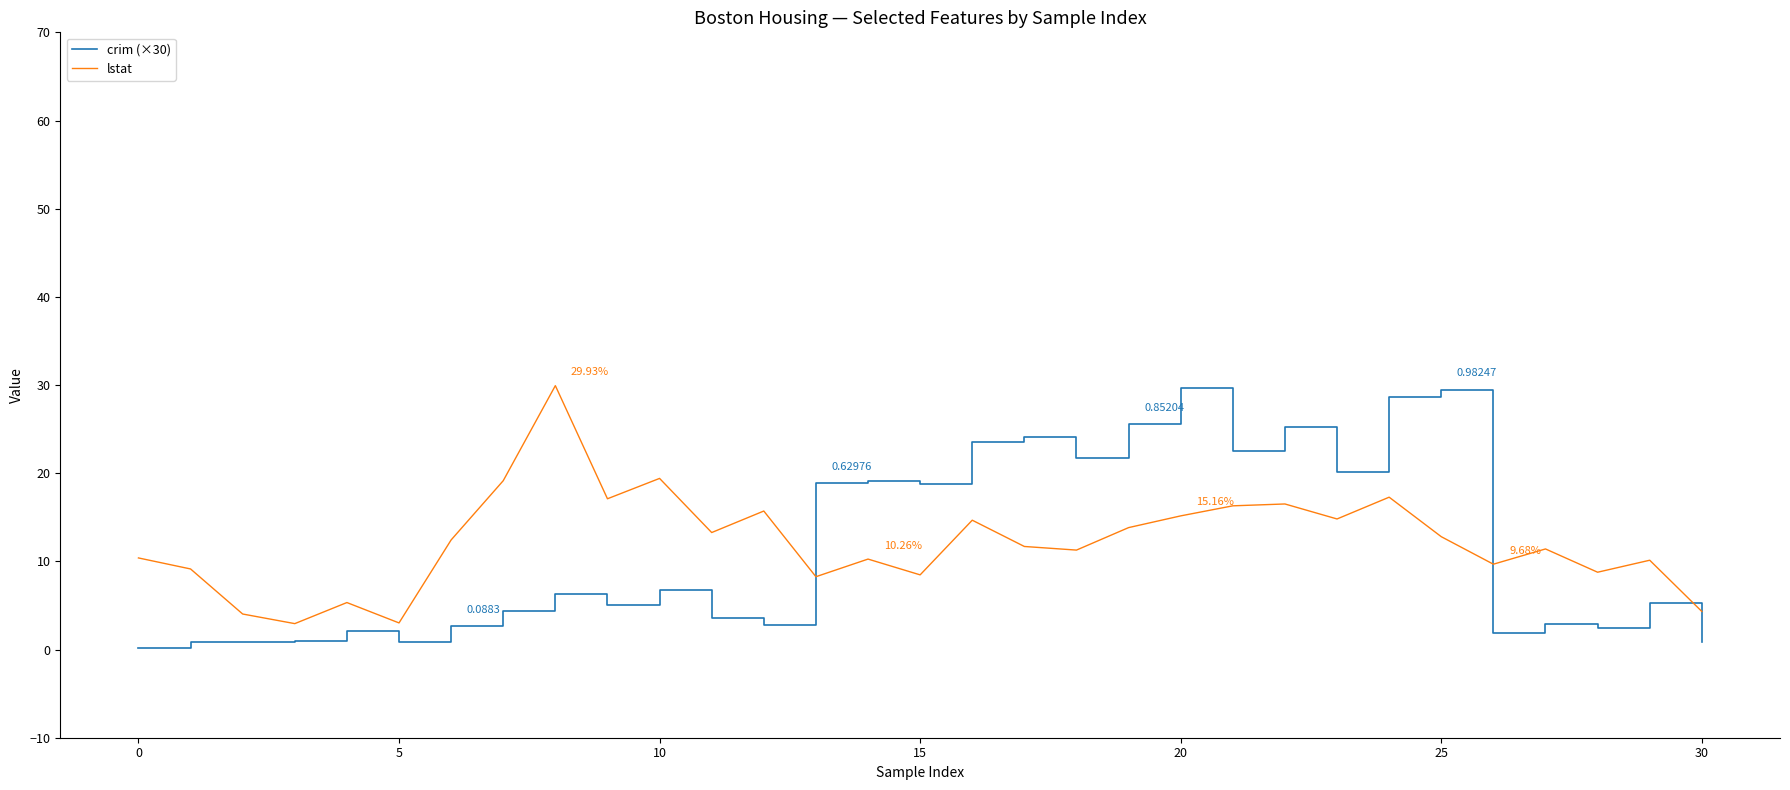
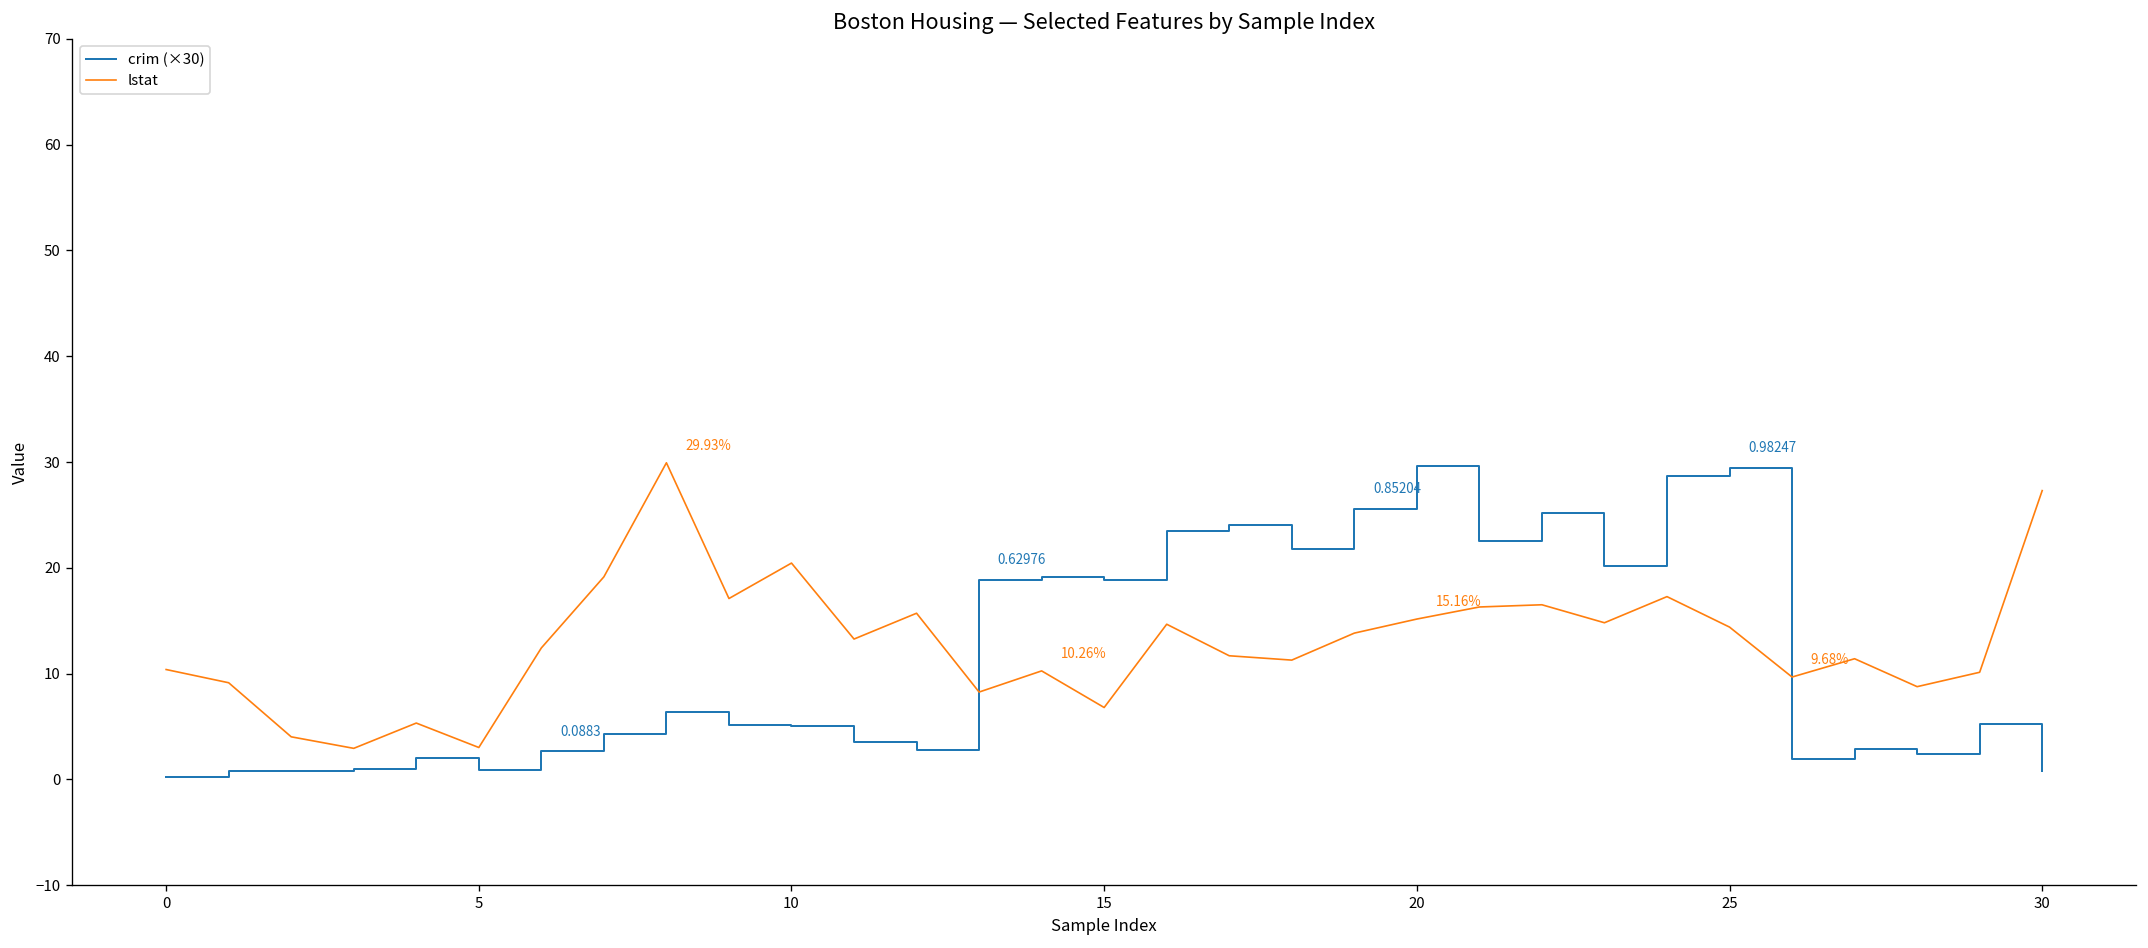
crim (×30), 10: 7 -> 5
lstat, 10: 19 -> 20
lstat, 15: 8 -> 7
lstat, 25: 13 -> 14
lstat, 30: 4 -> 27
